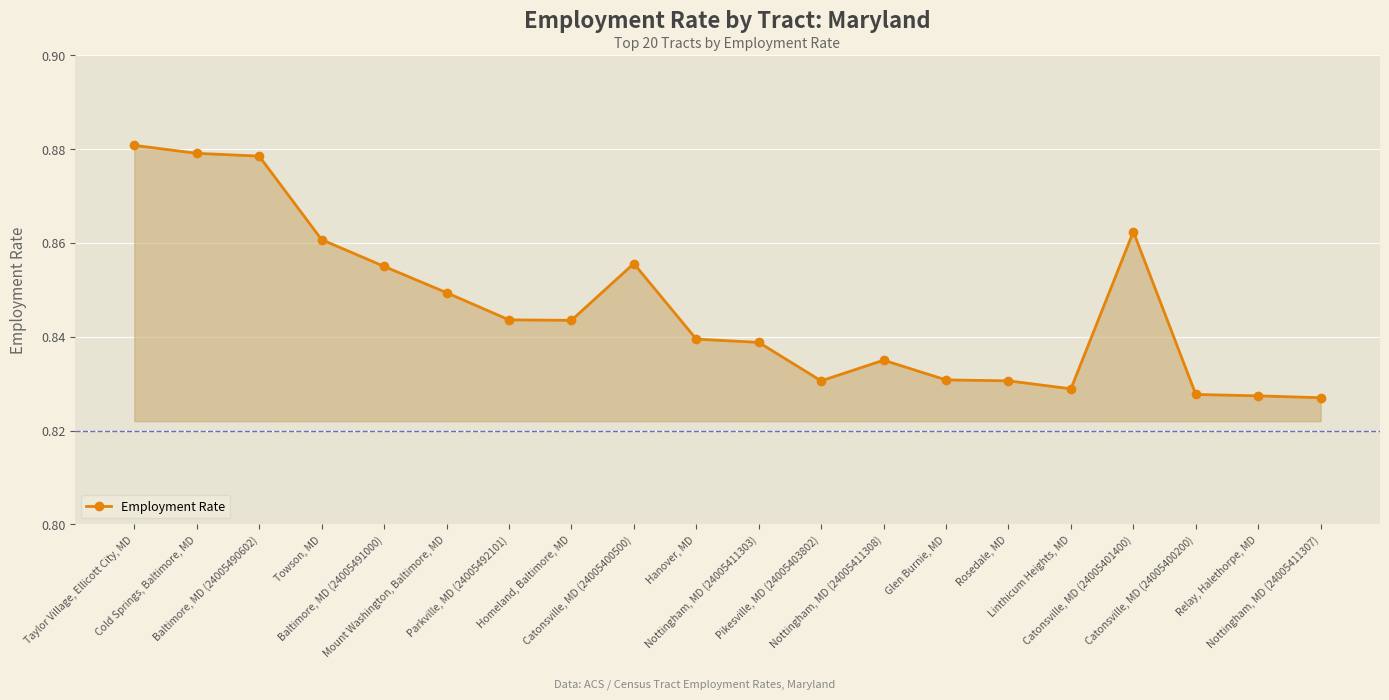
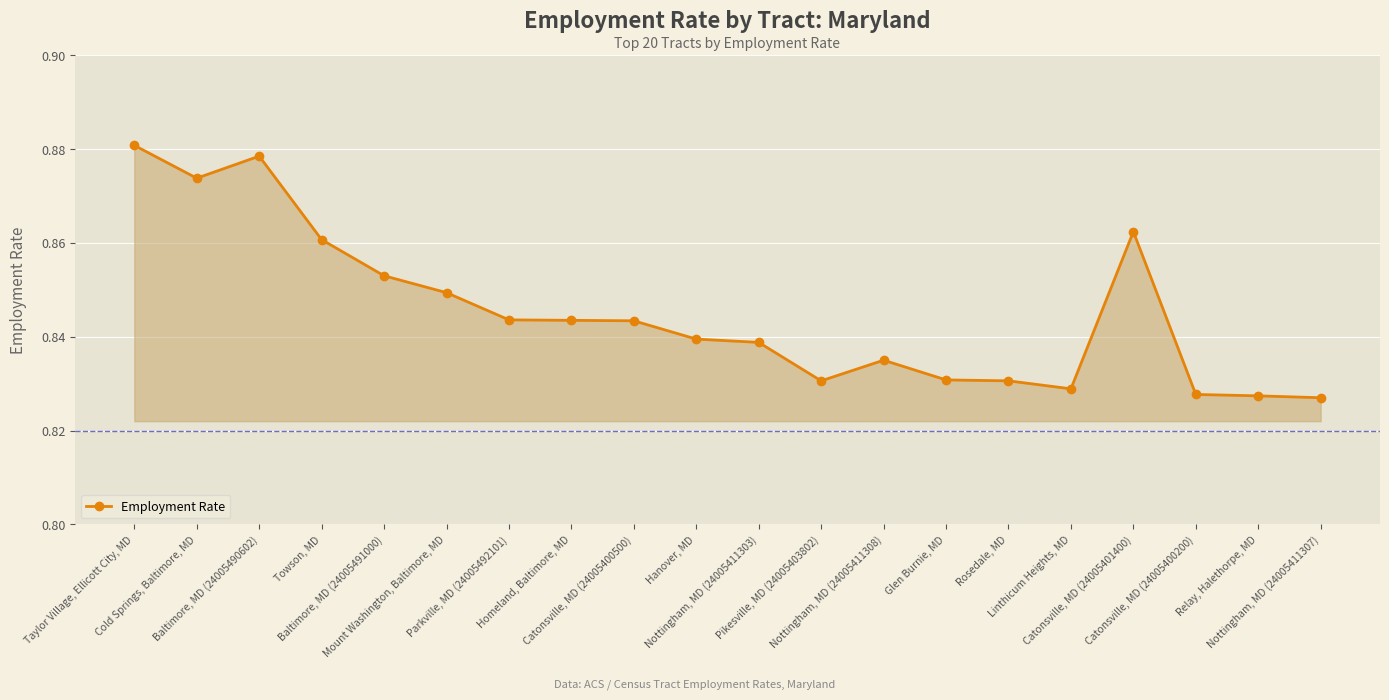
Cold Springs, Baltimore, MD: 0.879 -> 0.874
Baltimore, MD (24005491000): 0.855 -> 0.853
Catonsville, MD (24005400500): 0.856 -> 0.843
